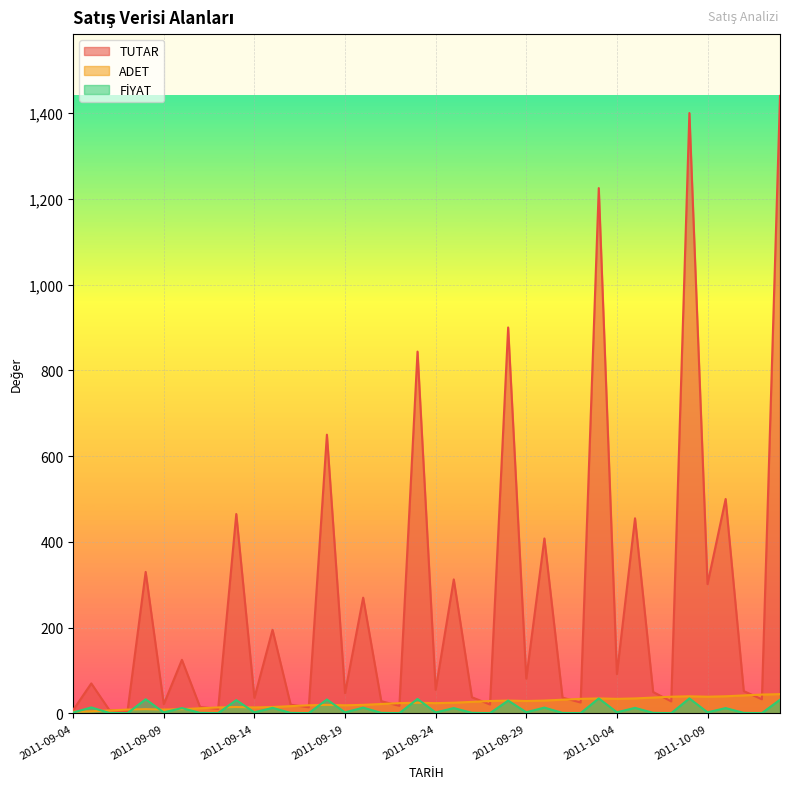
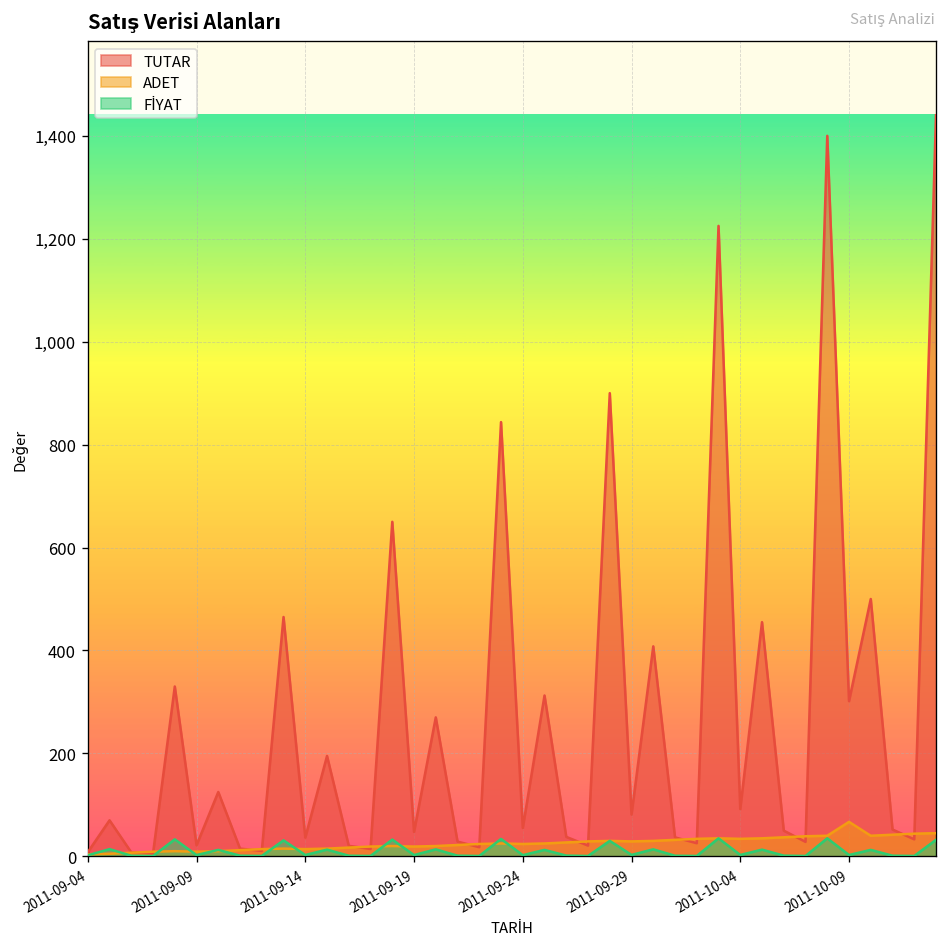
ADET, 2011-10-09: 40 -> 70
